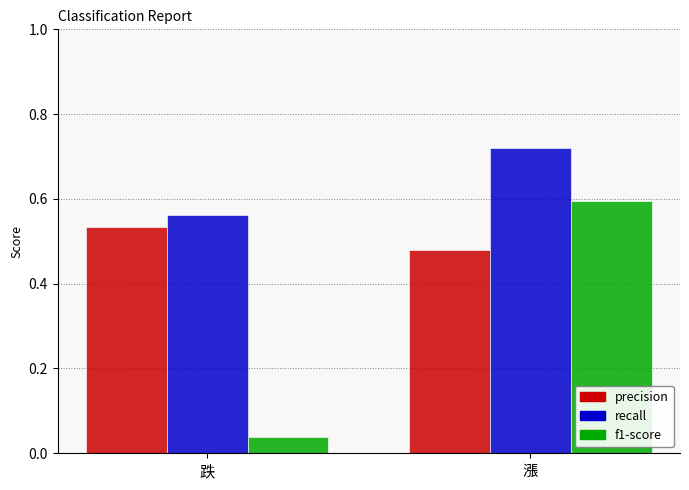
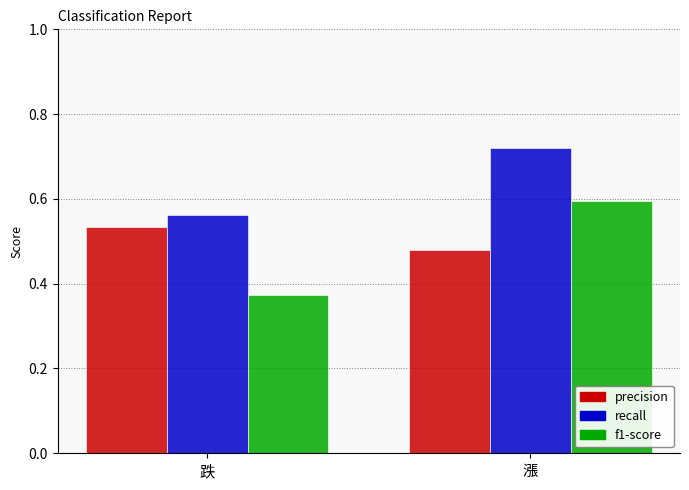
f1-score, 跌: 0.04 -> 0.37
